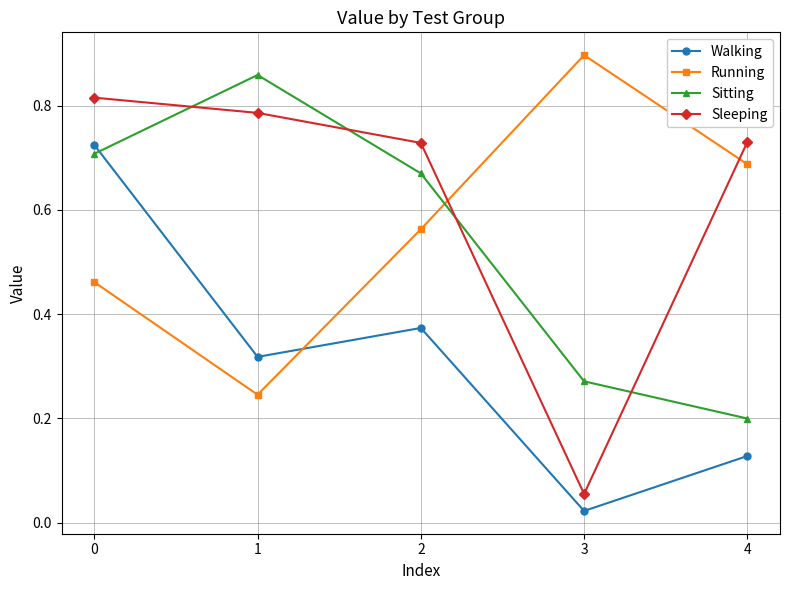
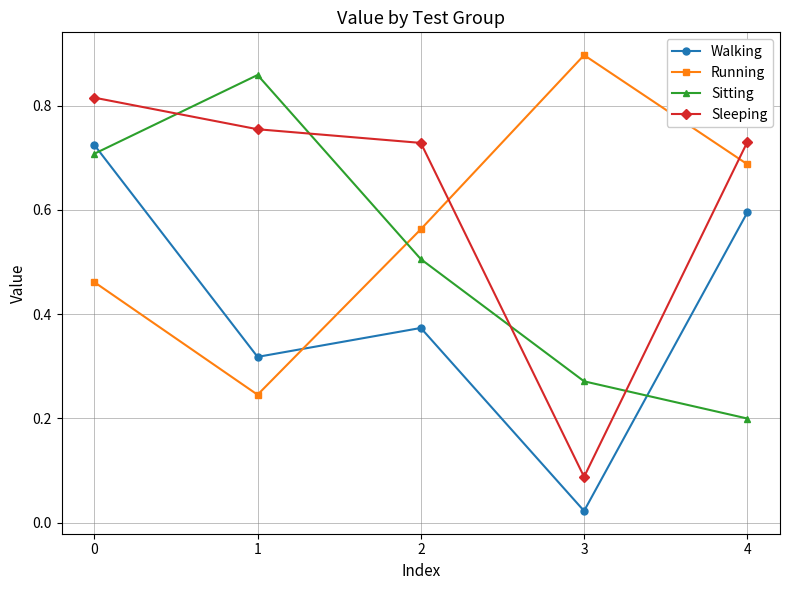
Sleeping, 1: 0.79 -> 0.75
Sitting, 2: 0.67 -> 0.51
Sleeping, 3: 0.06 -> 0.09
Walking, 4: 0.13 -> 0.60
